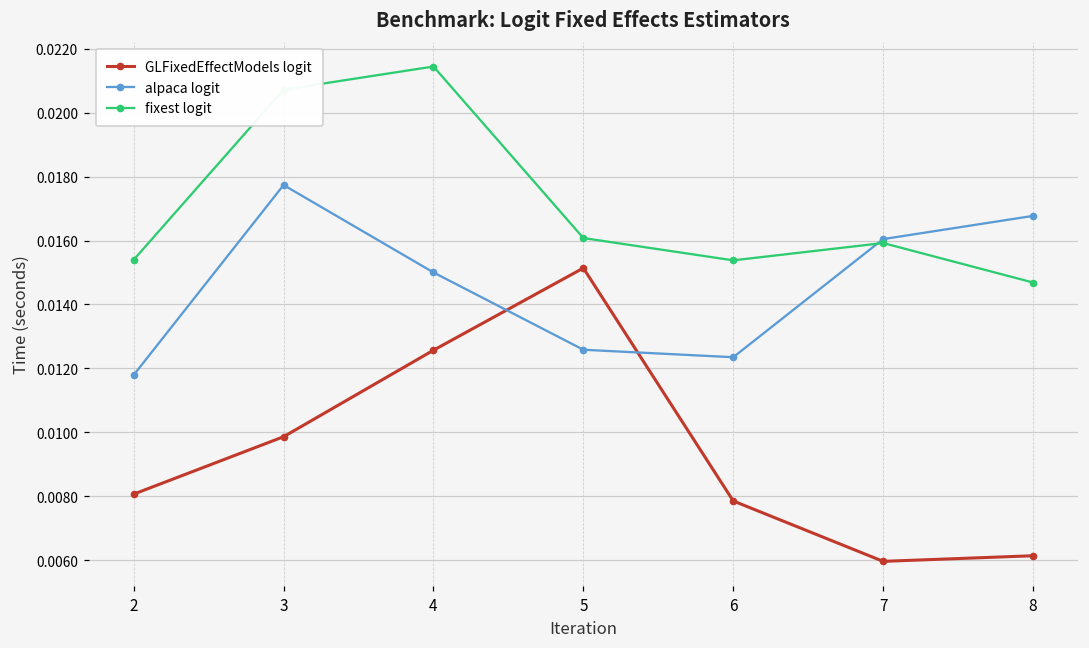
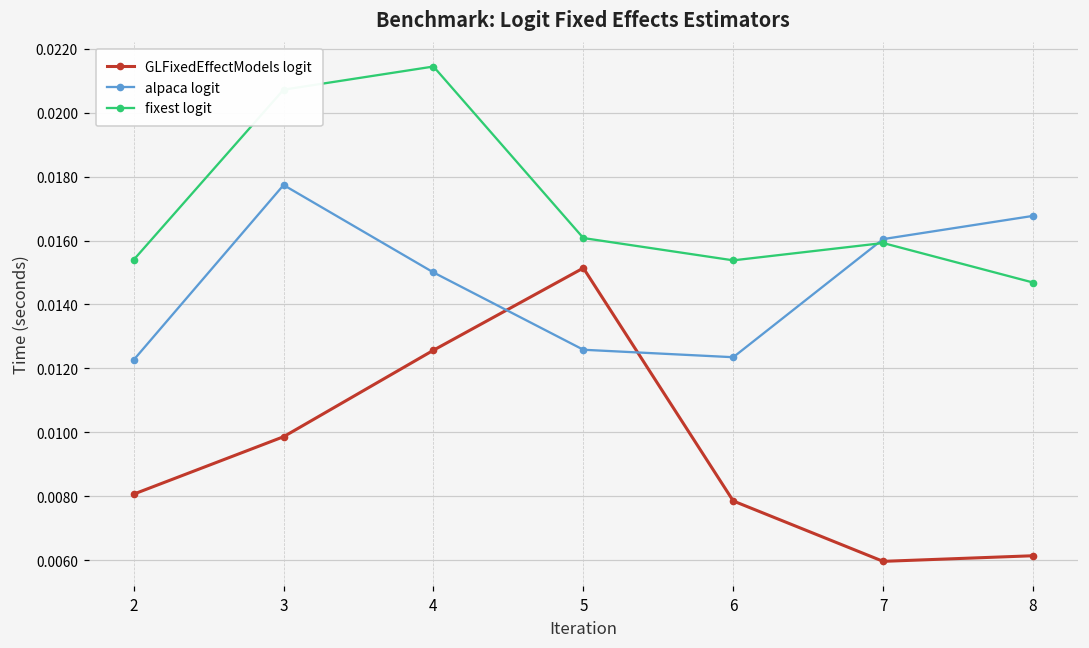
alpaca logit, 2: 0.0118 -> 0.0123
